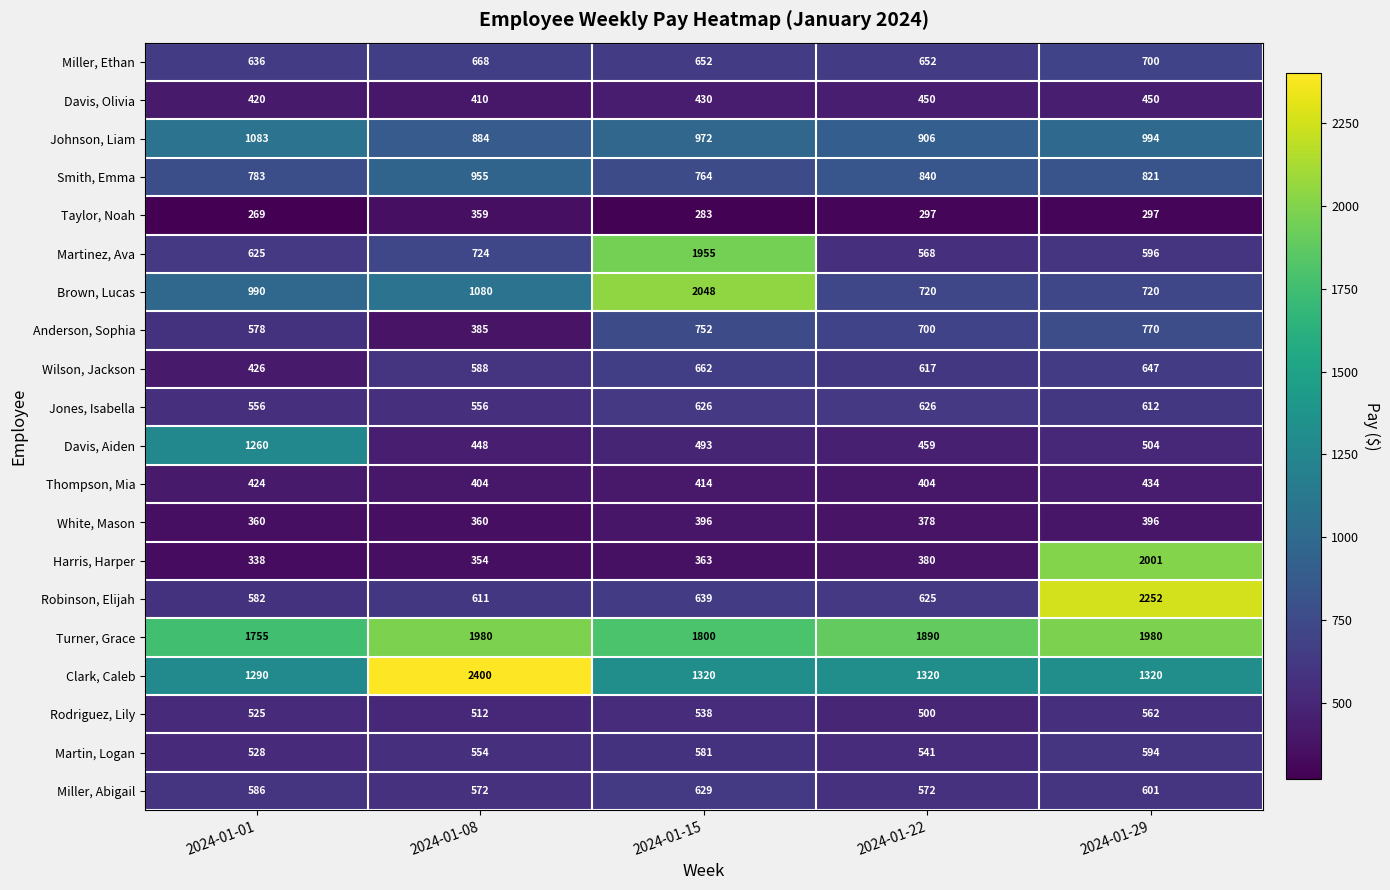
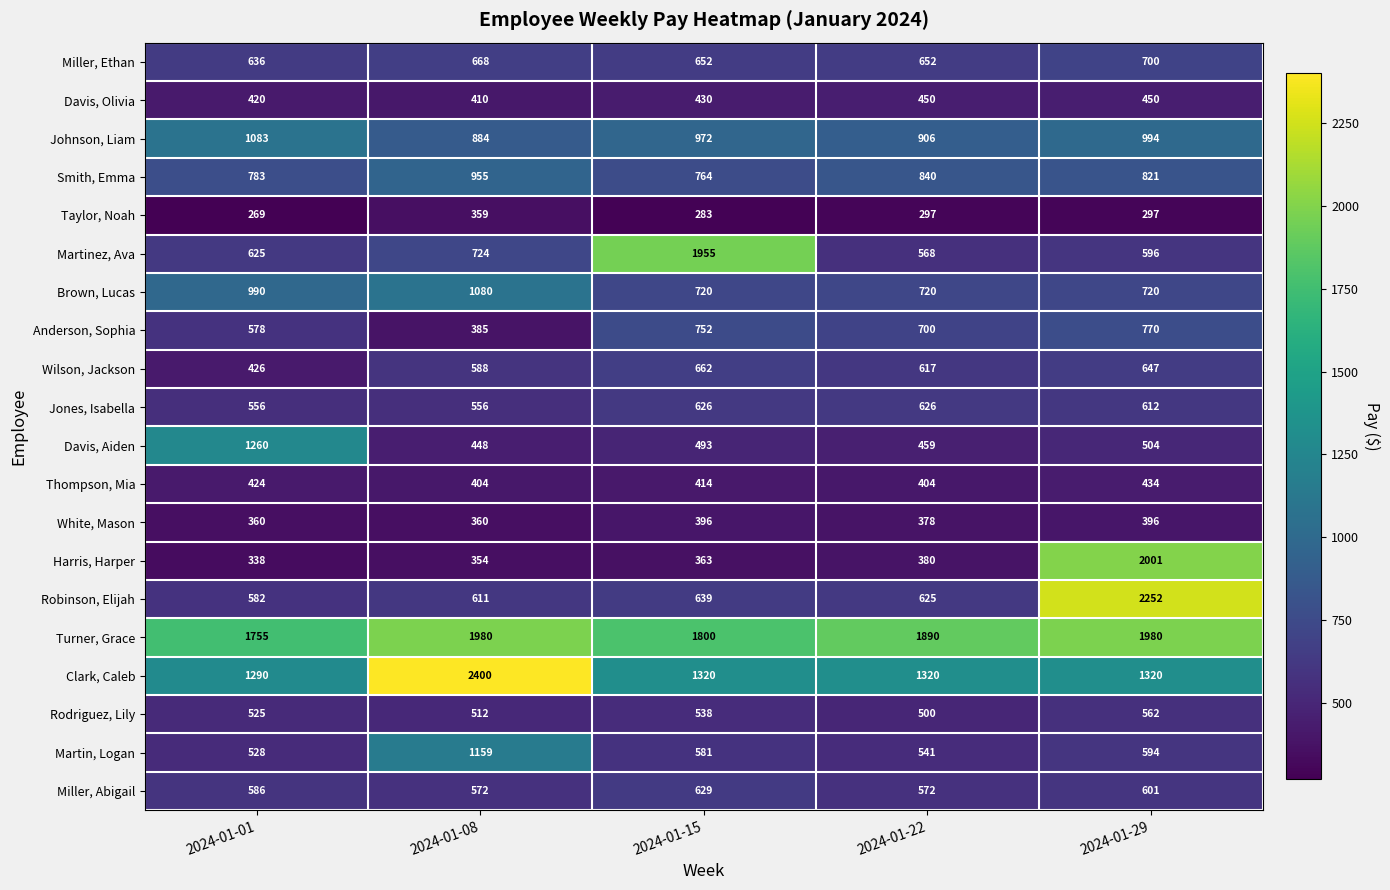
Brown, Lucas, 2024-01-15: 2048 -> 720
Martin, Logan, 2024-01-08: 554 -> 1159
